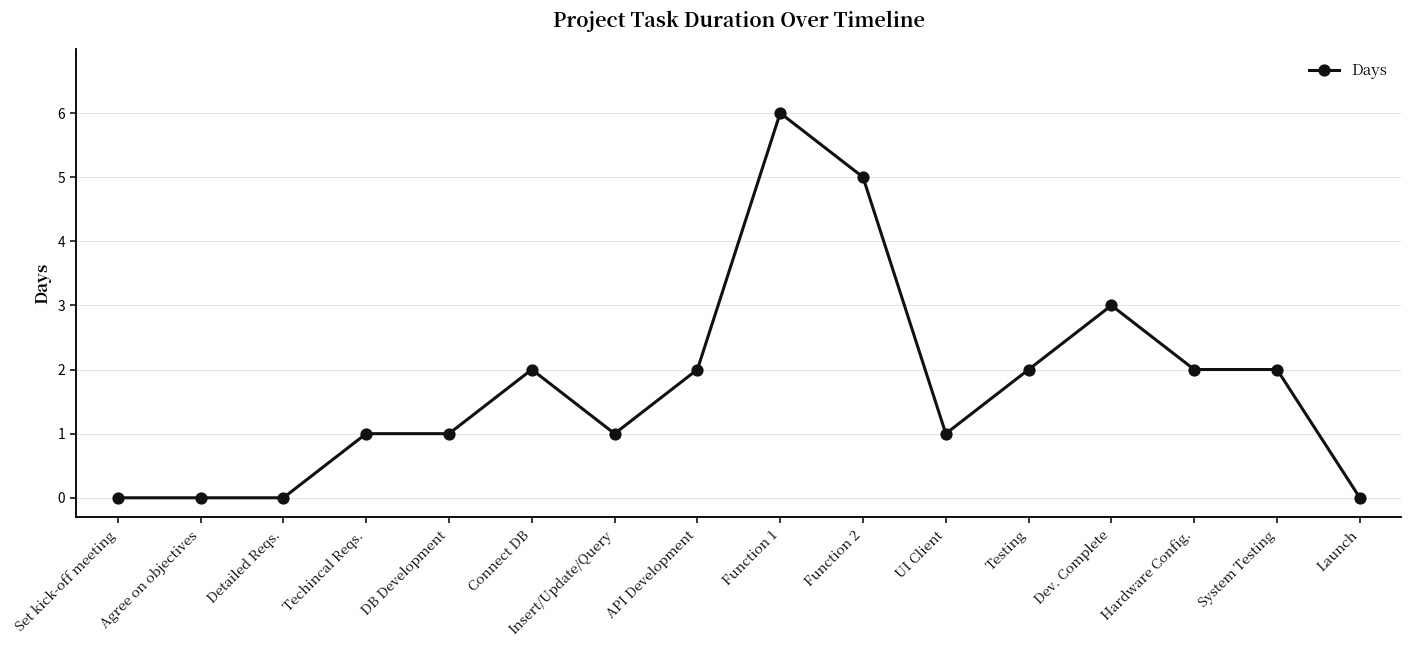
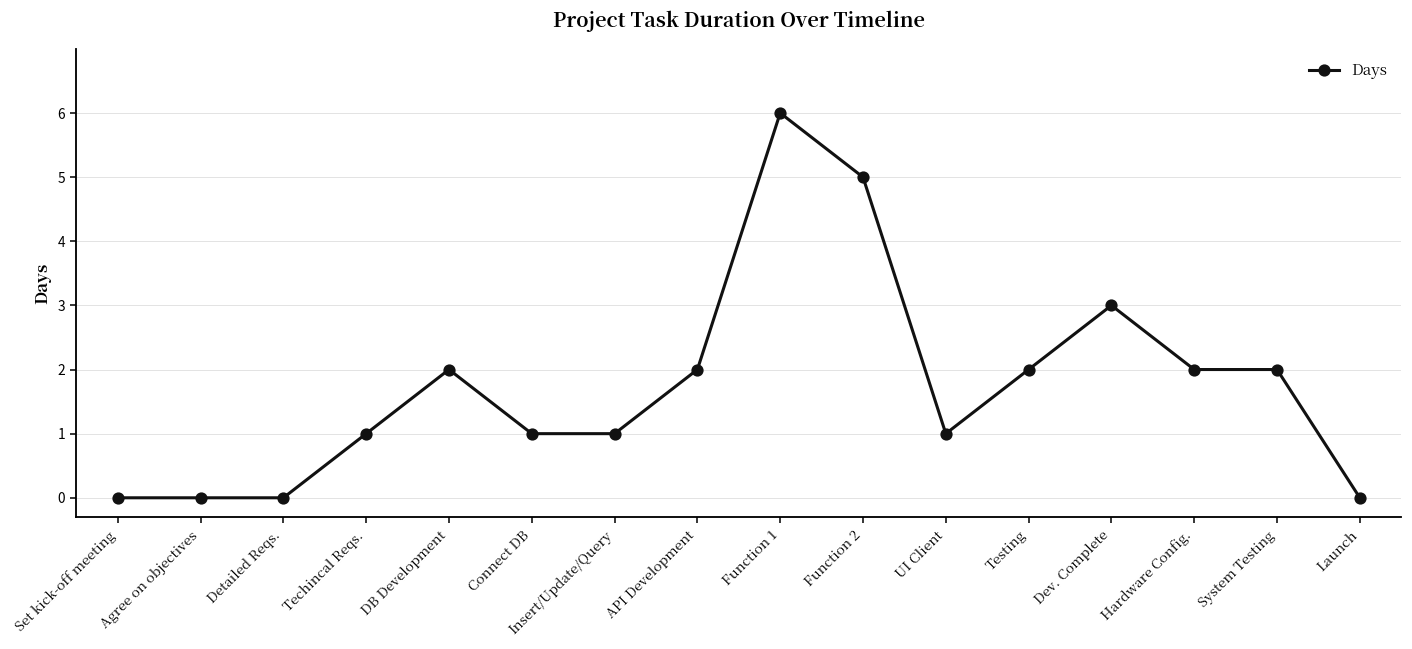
DB Development: 1 -> 2
Connect DB: 2 -> 1
